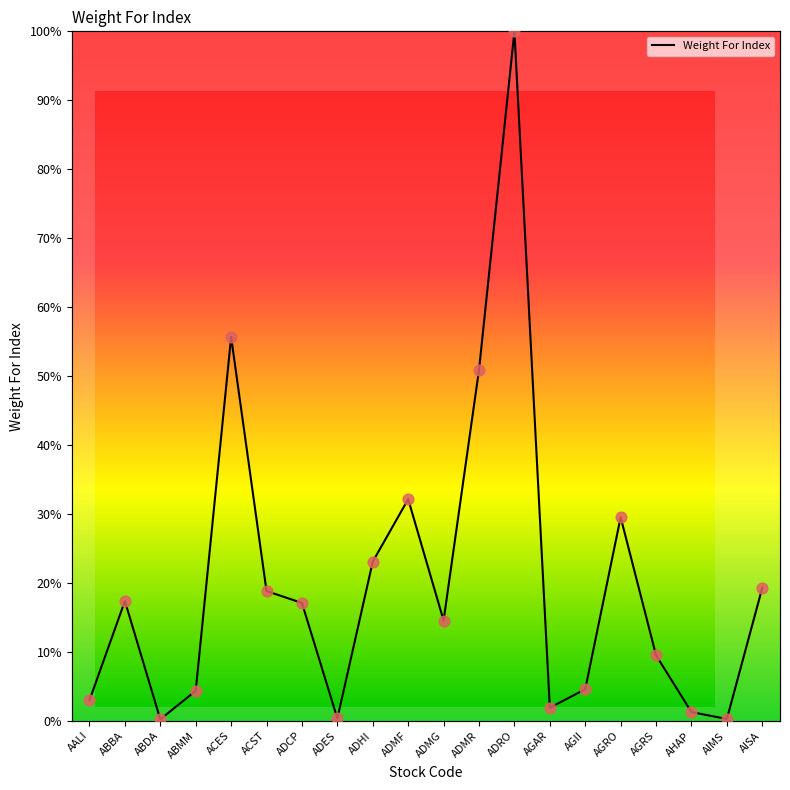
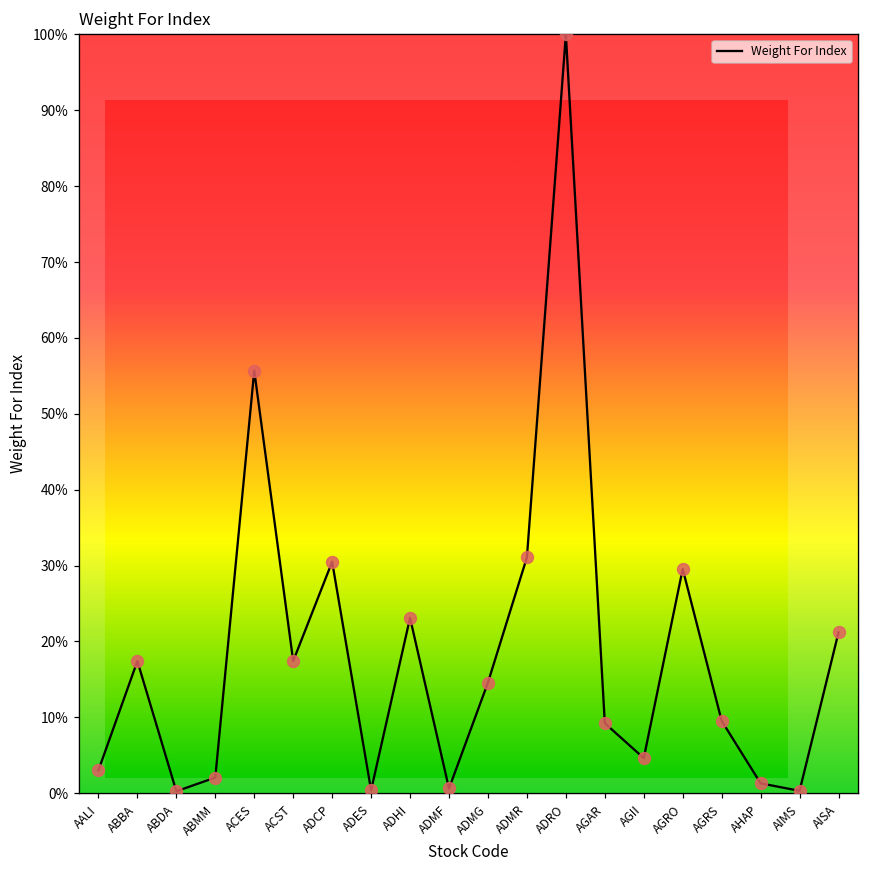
ABMM: 4% -> 2%
ACST: 19% -> 17%
ADCP: 17% -> 30%
ADMF: 32% -> 1%
ADMR: 51% -> 31%
AGAR: 2% -> 9%
AISA: 19% -> 21%
